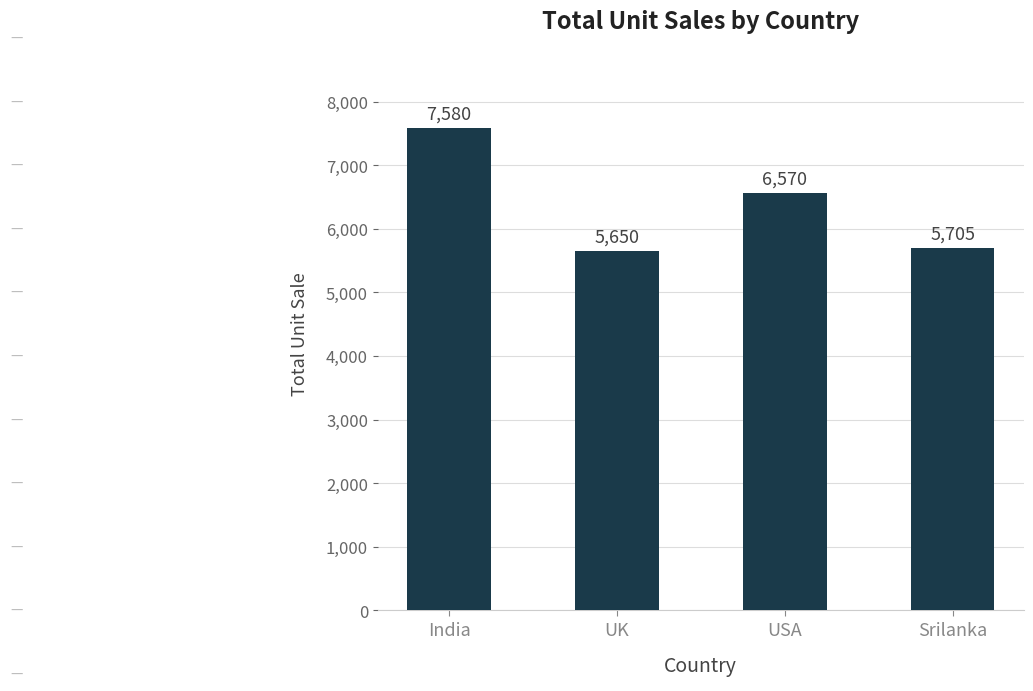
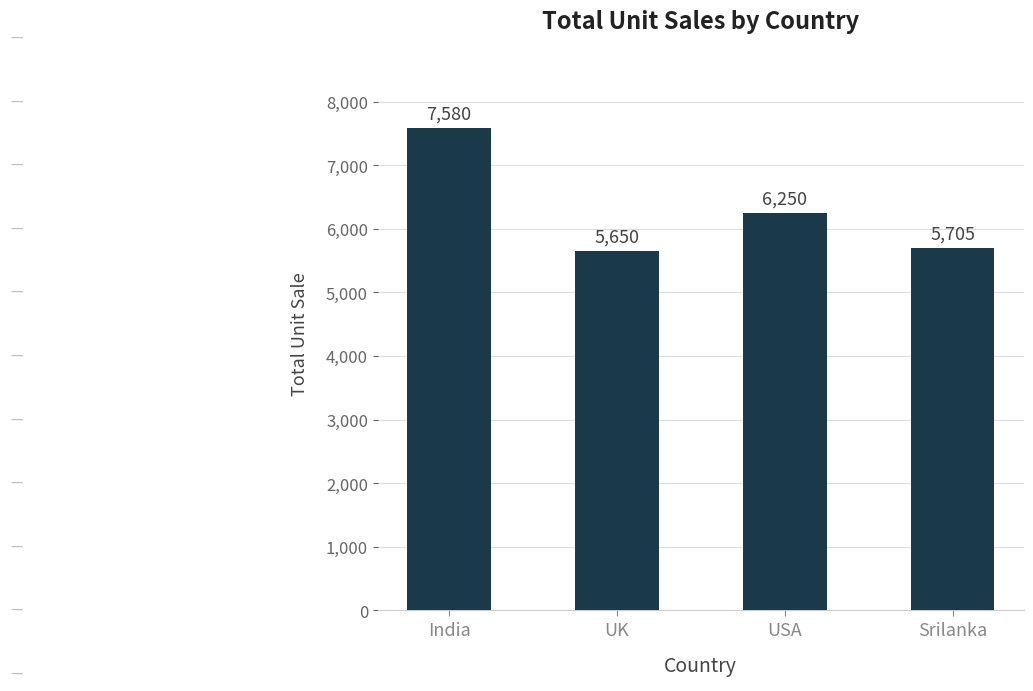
USA: 6,570 -> 6,250
